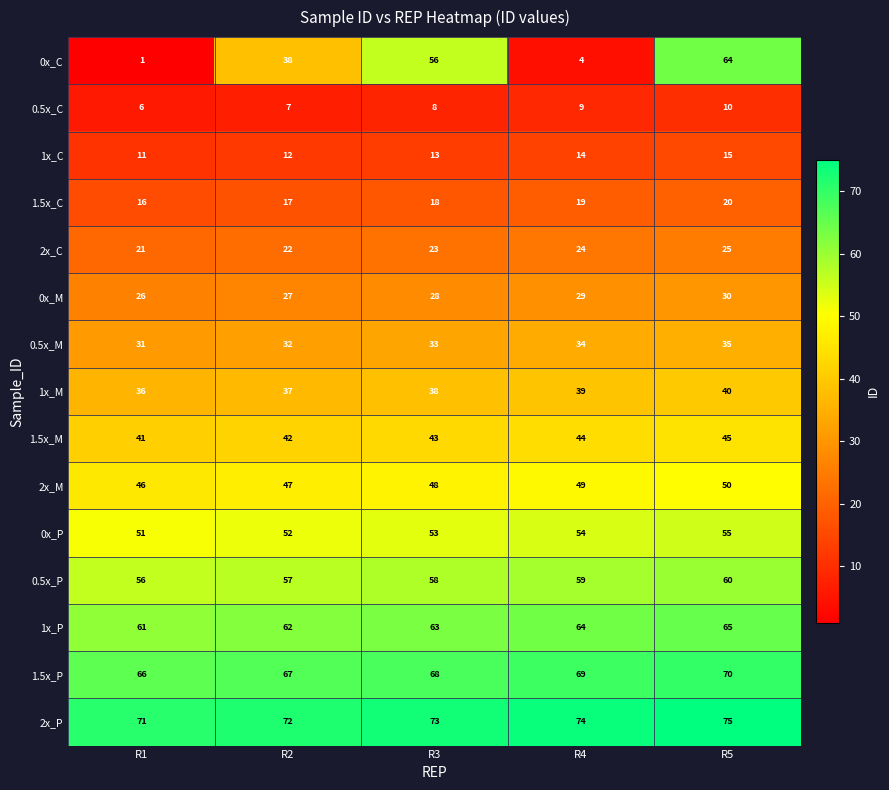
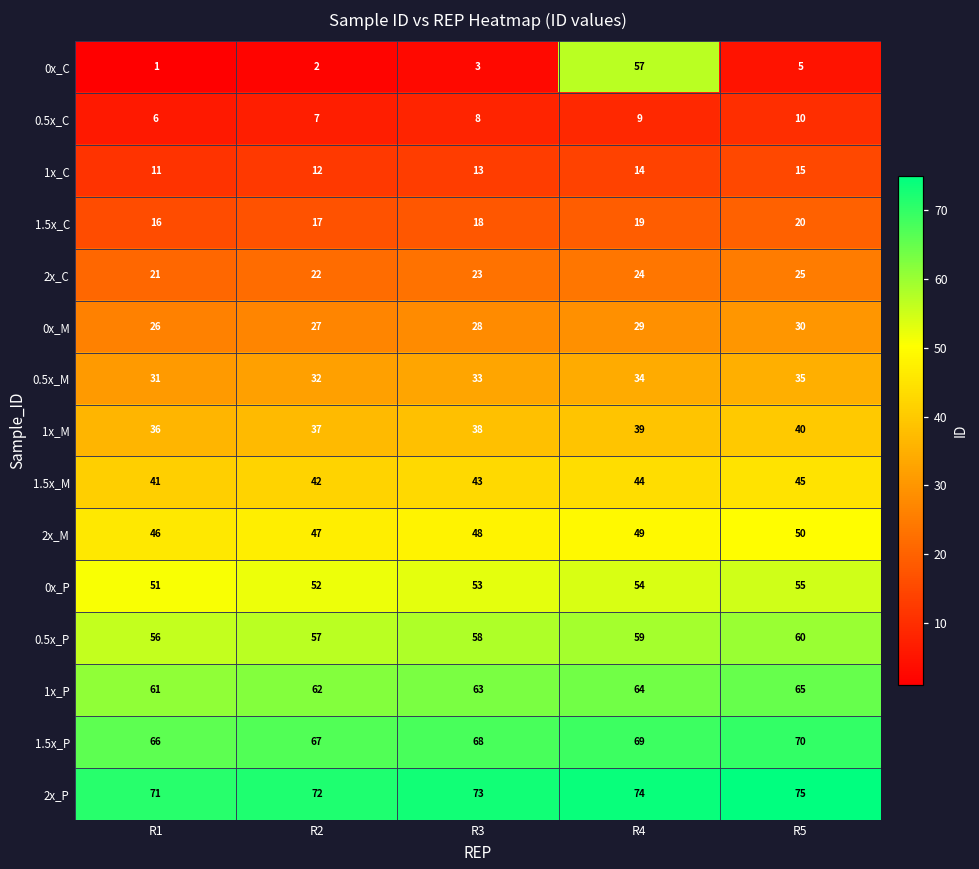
0x_C, R2: 38 -> 2
0x_C, R3: 56 -> 3
0x_C, R4: 4 -> 57
0x_C, R5: 64 -> 5
